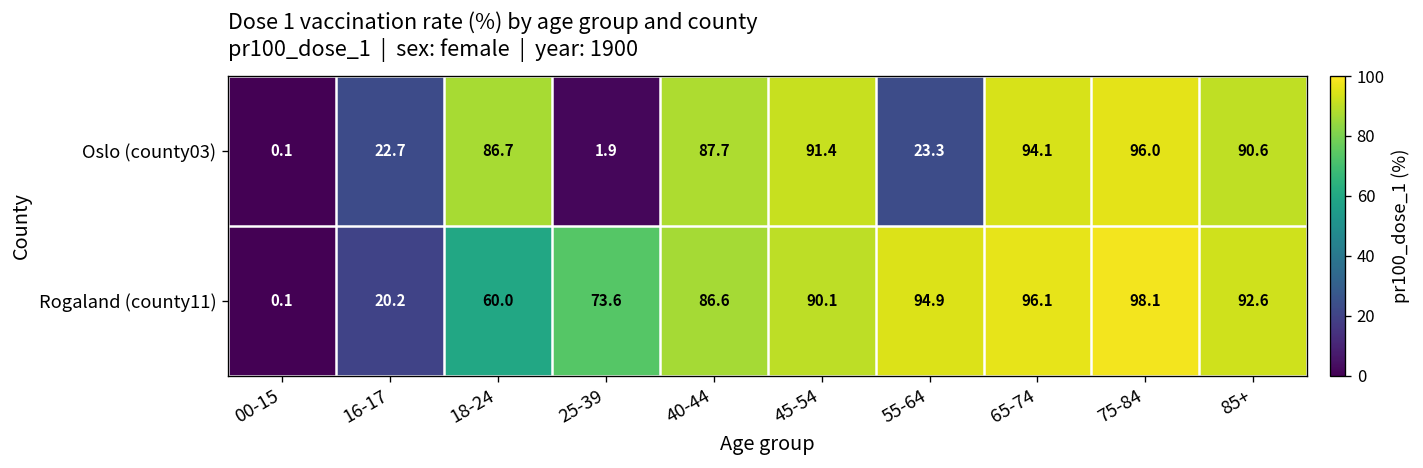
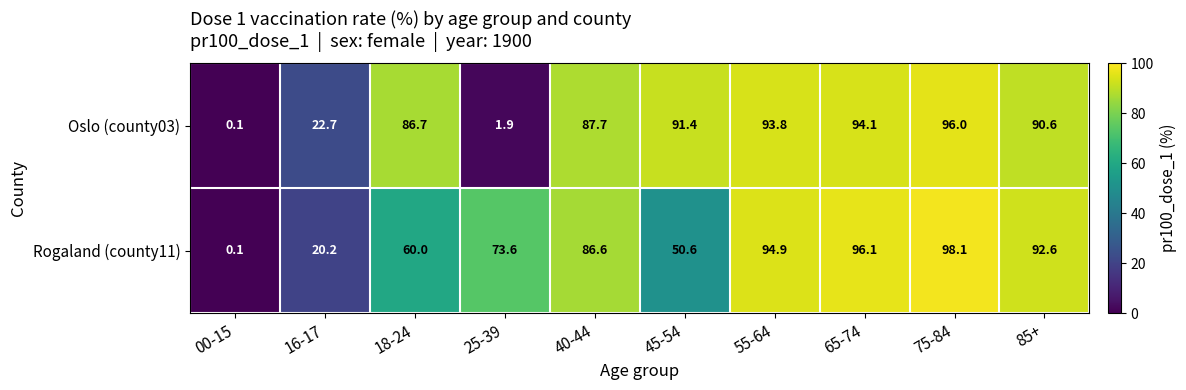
Oslo (county03), 55-64: 23.3 -> 93.8
Rogaland (county11), 45-54: 90.1 -> 50.6
